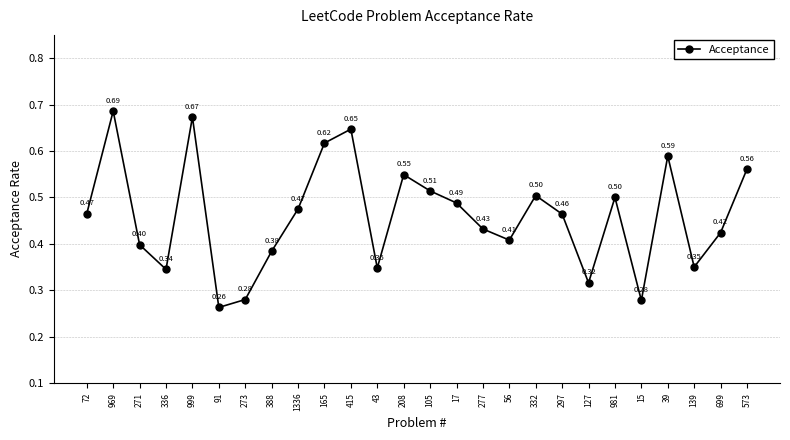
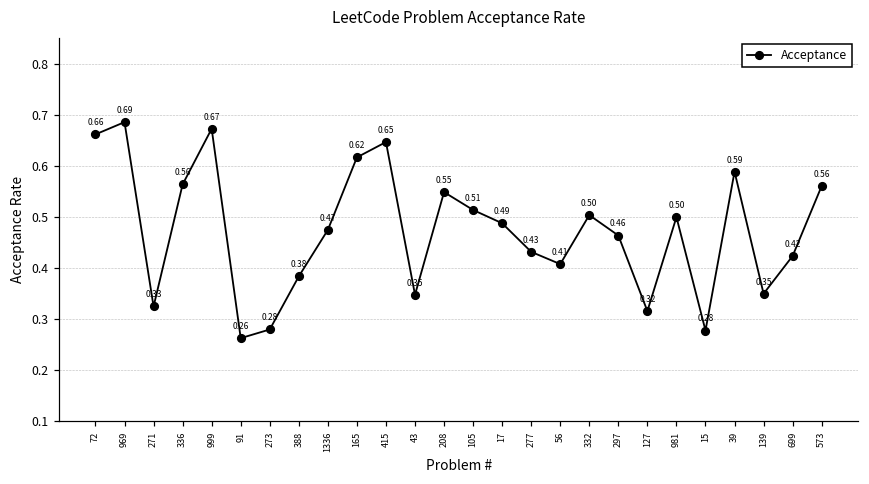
72: 0.47 -> 0.66
271: 0.40 -> 0.33
336: 0.34 -> 0.56
